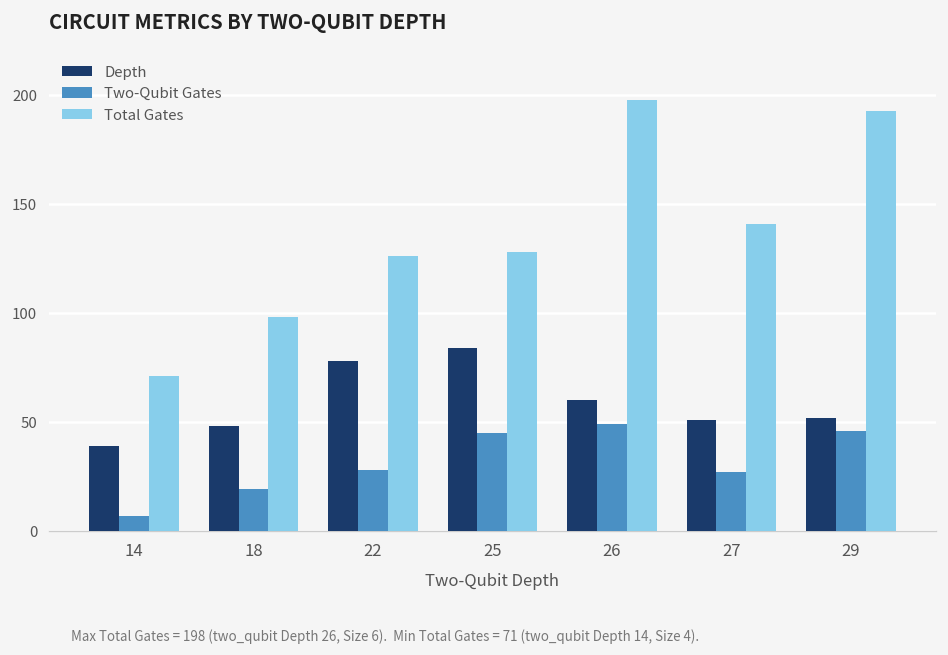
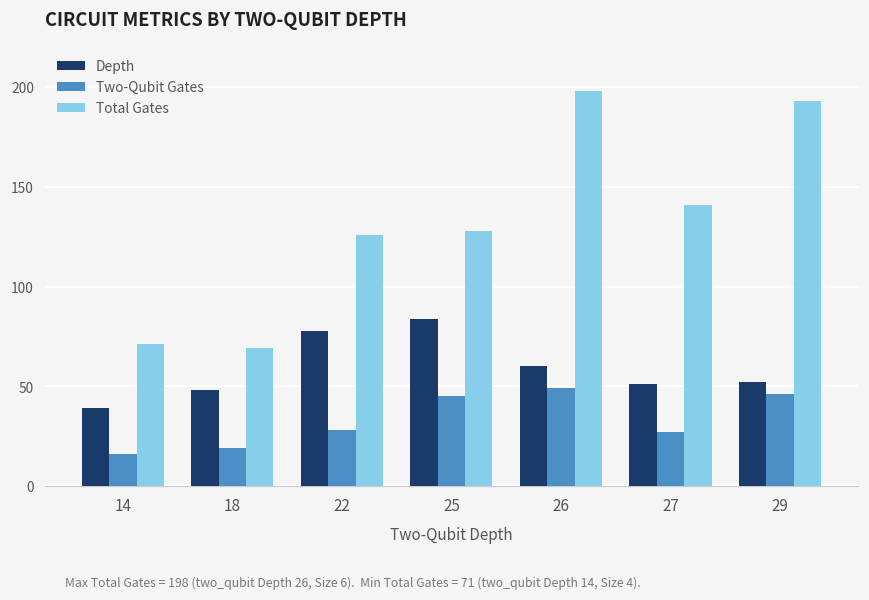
Two-Qubit Gates, 14: 7 -> 16
Total Gates, 18: 98 -> 69
